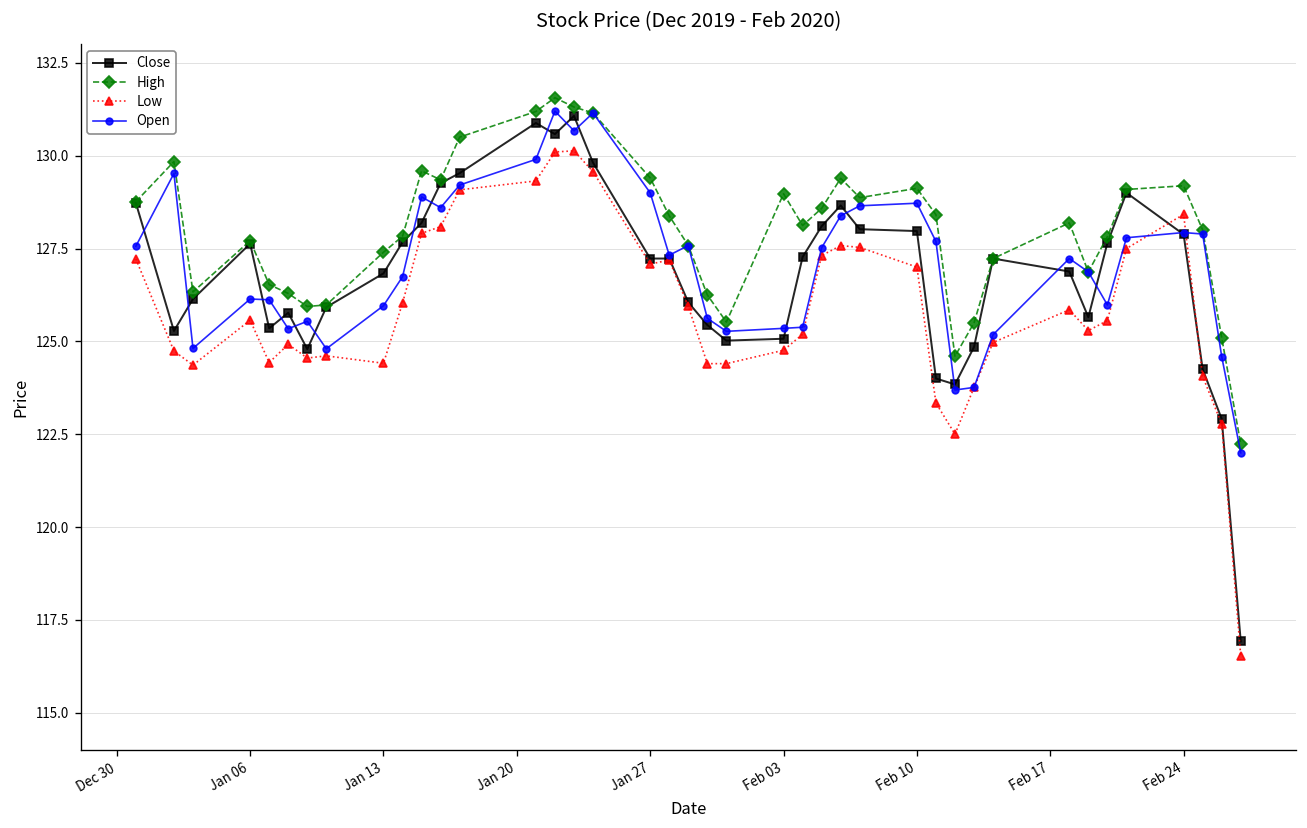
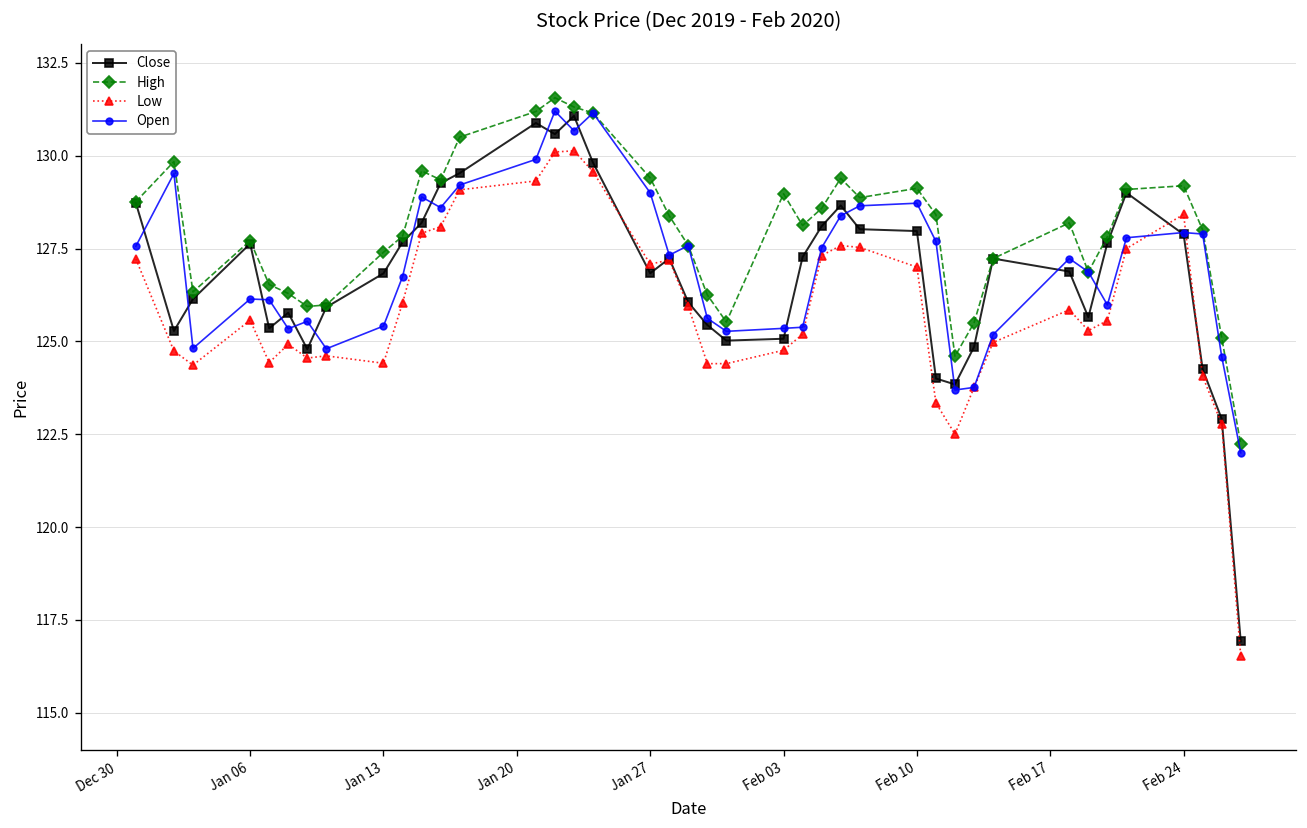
Open, Jan 13: 126.0 -> 125.4
Close, Jan 27: 127.2 -> 126.8
